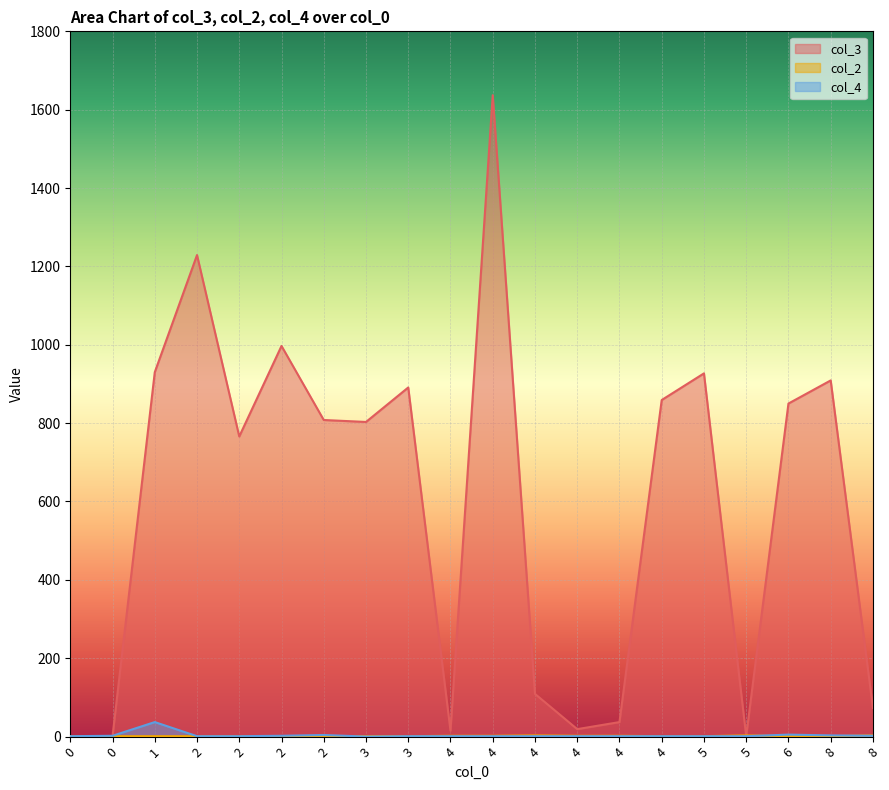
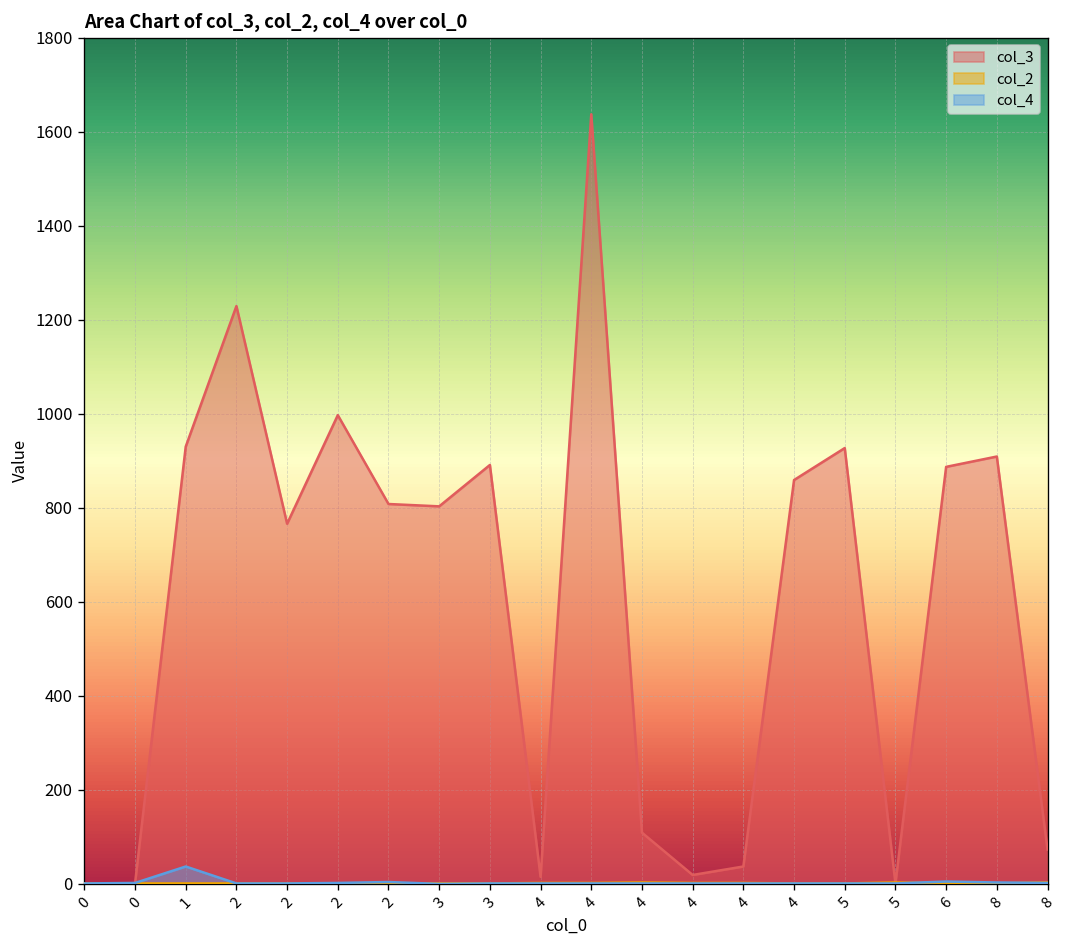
col_3, 6: 850 -> 890
